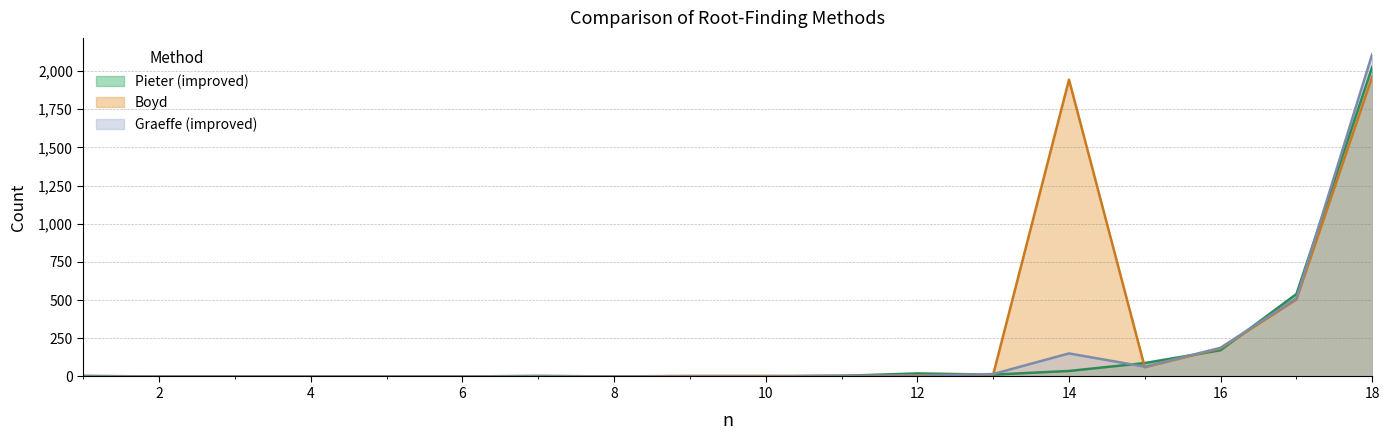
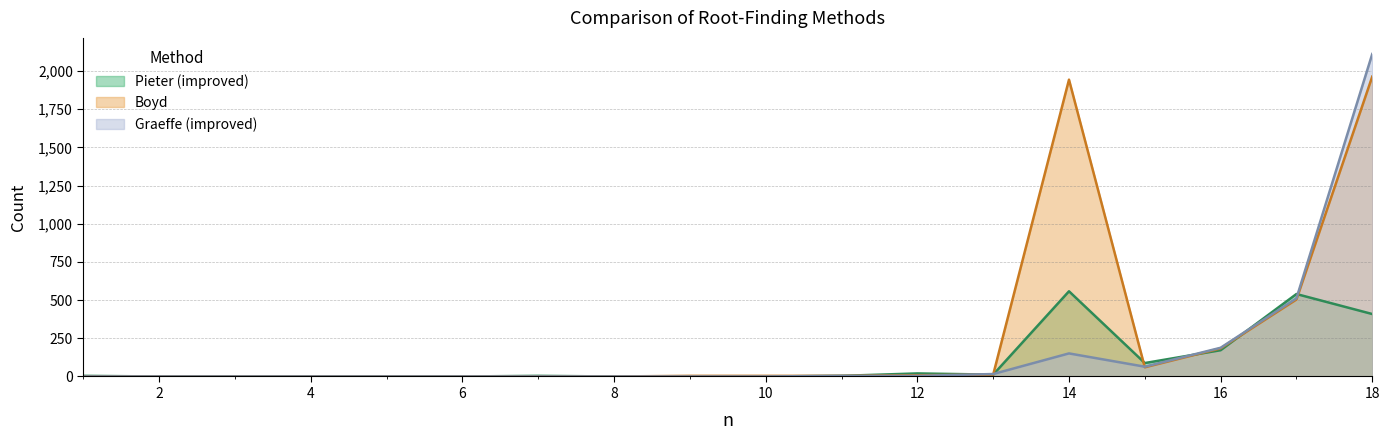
Pieter (improved), 14: 40 -> 560
Pieter (improved), 18: 2,030 -> 410
